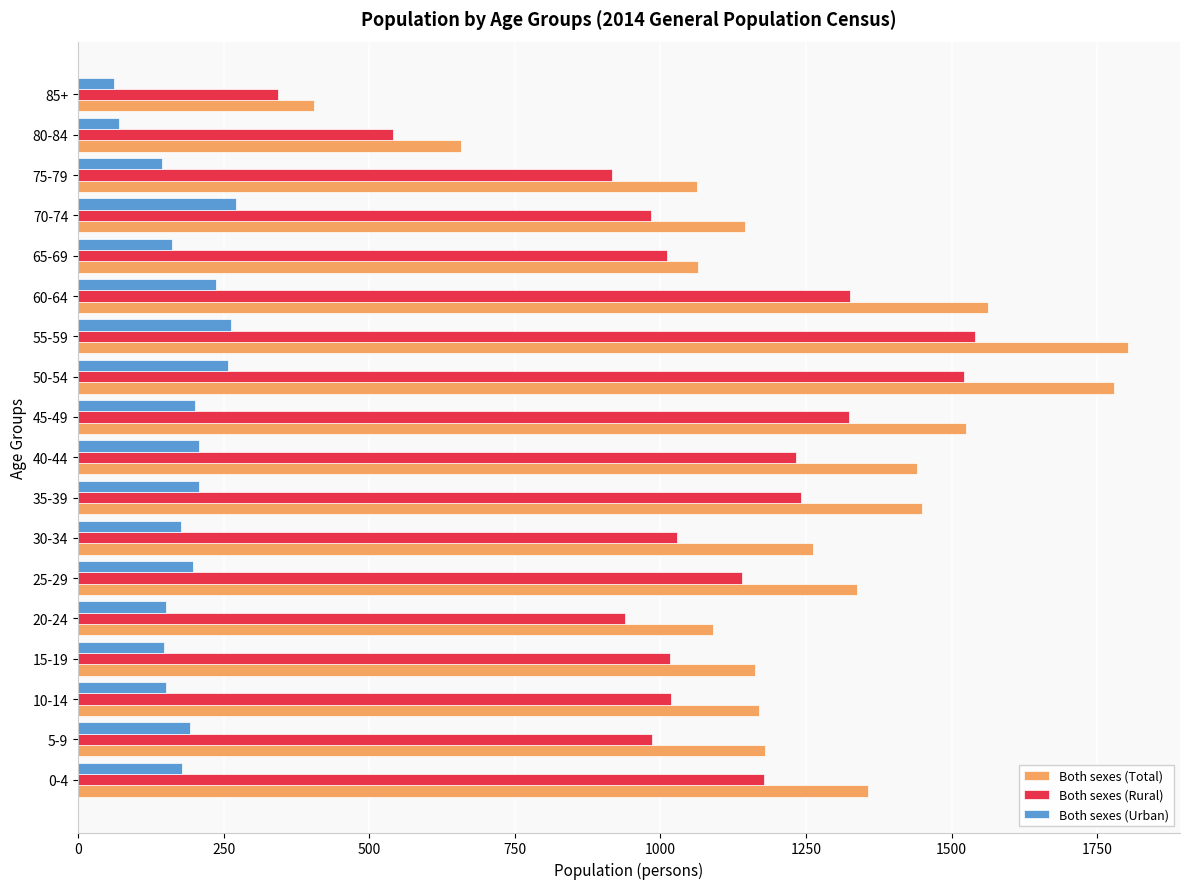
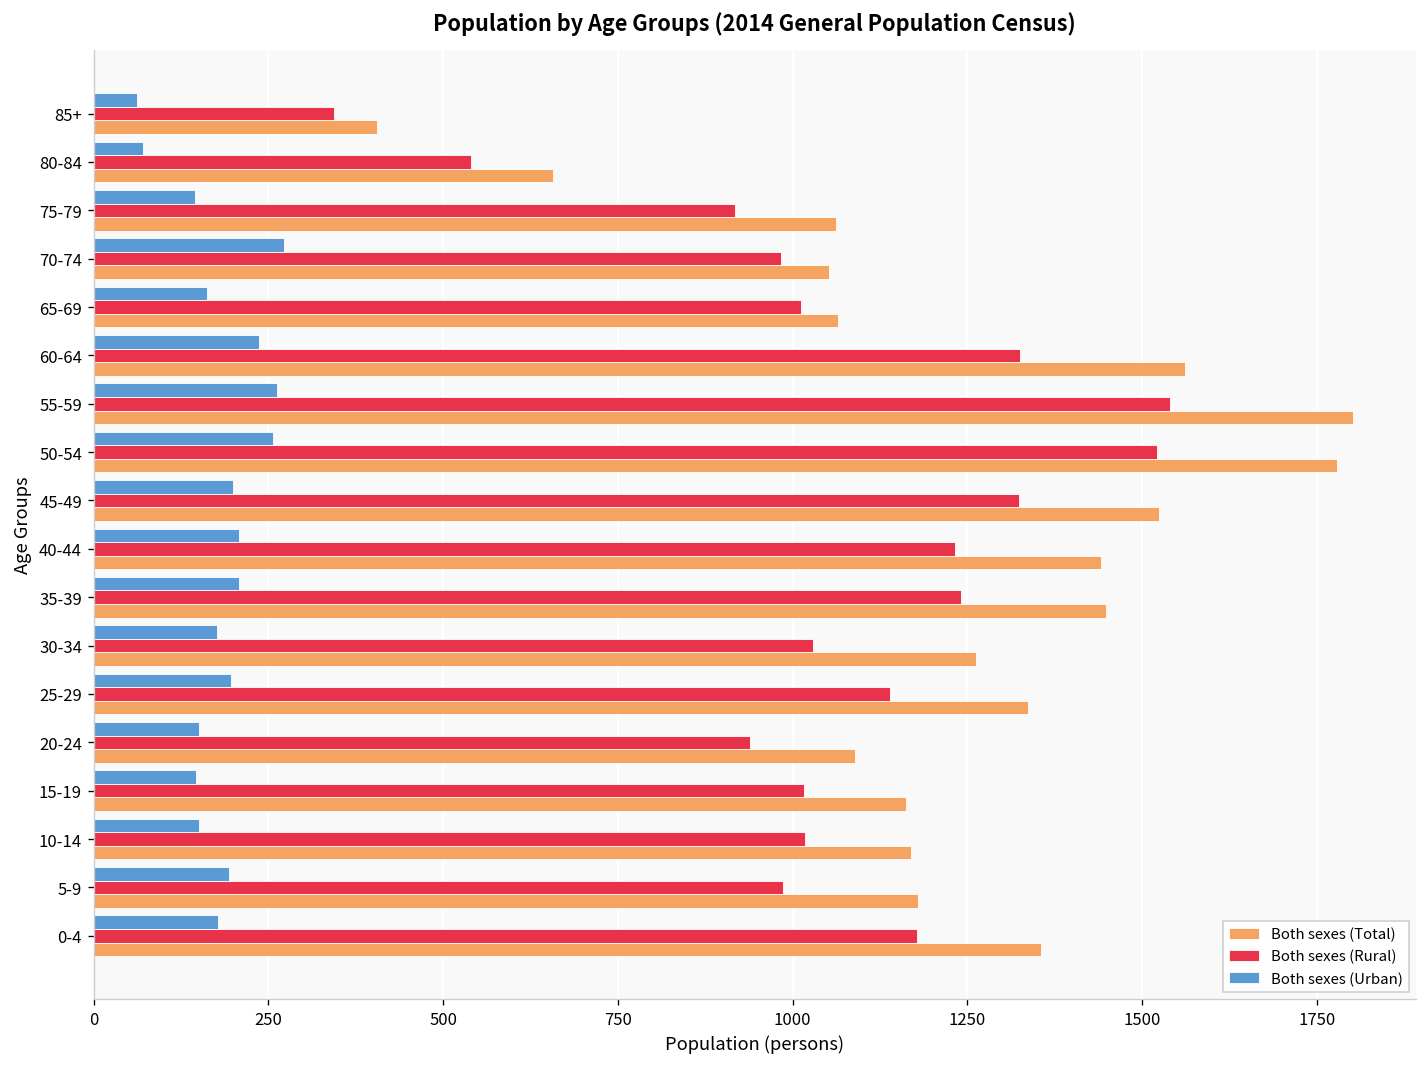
Both sexes (Total), 70-74: 1150 -> 1050
